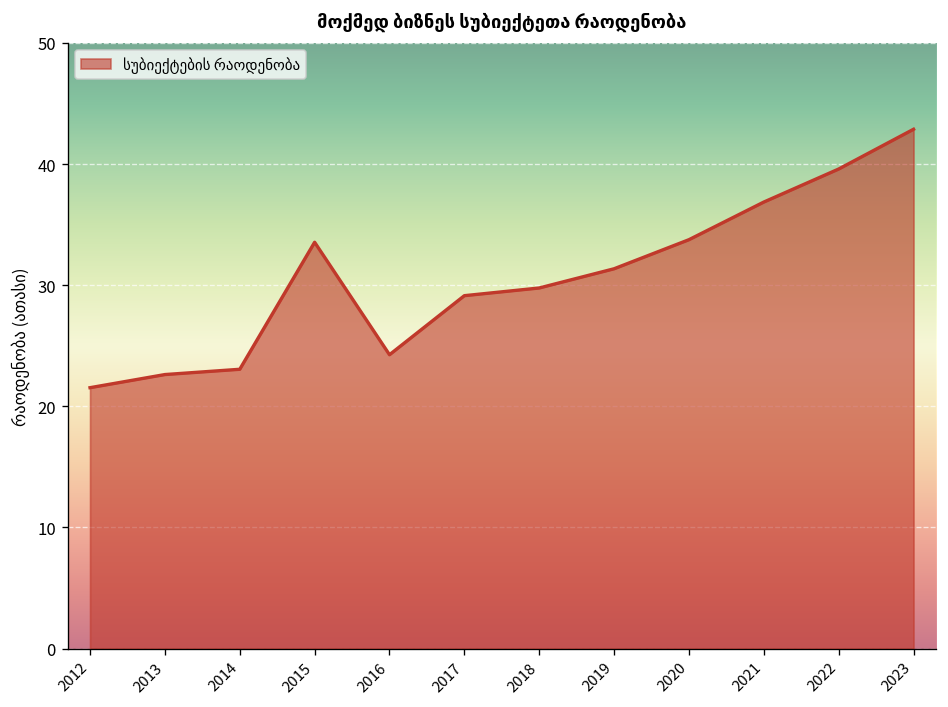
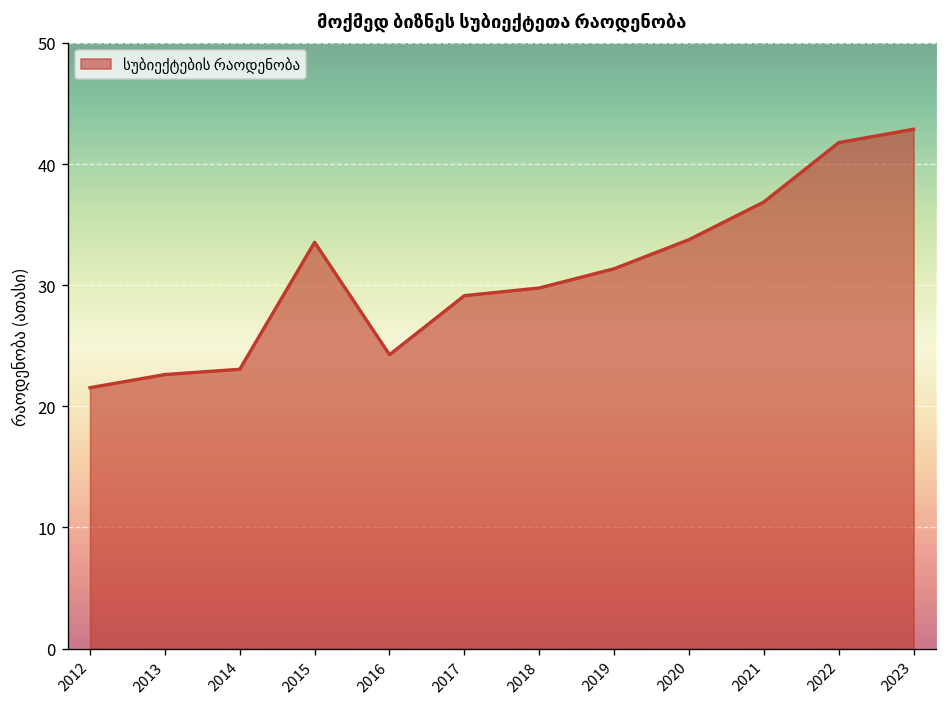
2022: 39.6 -> 41.8
